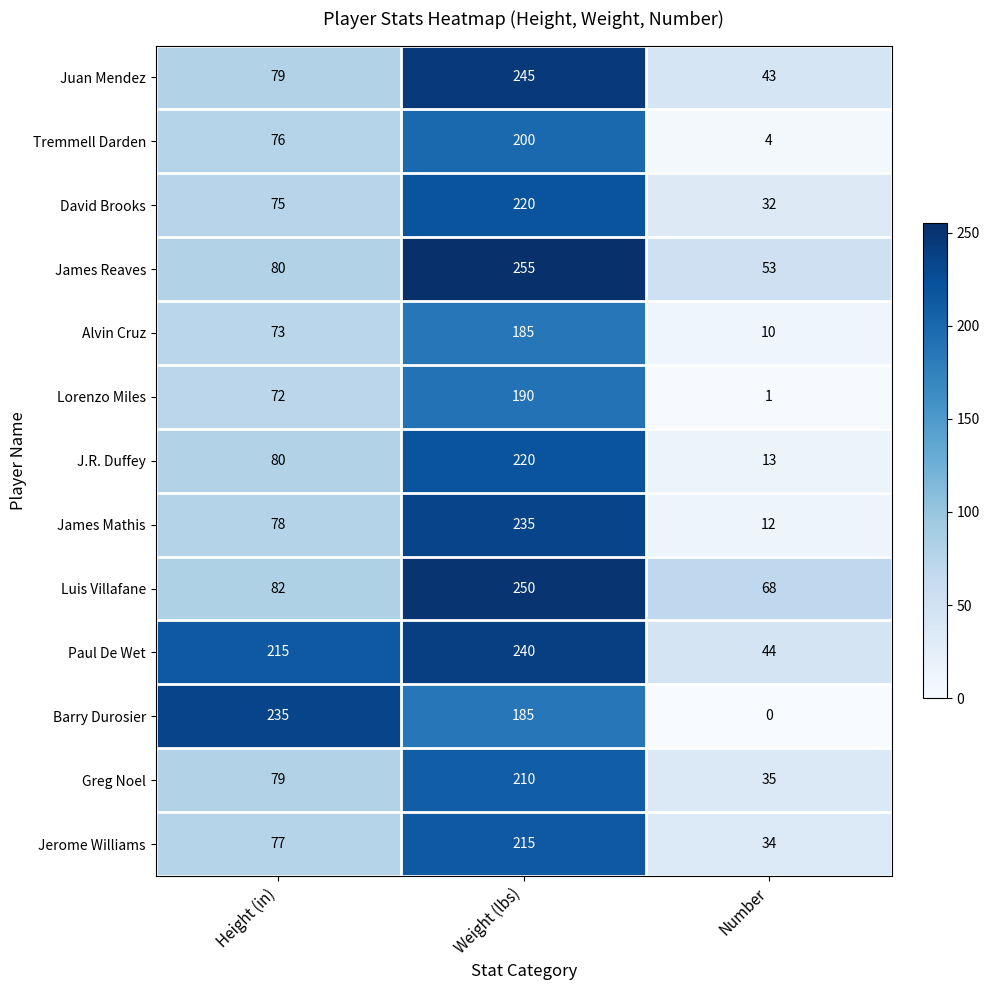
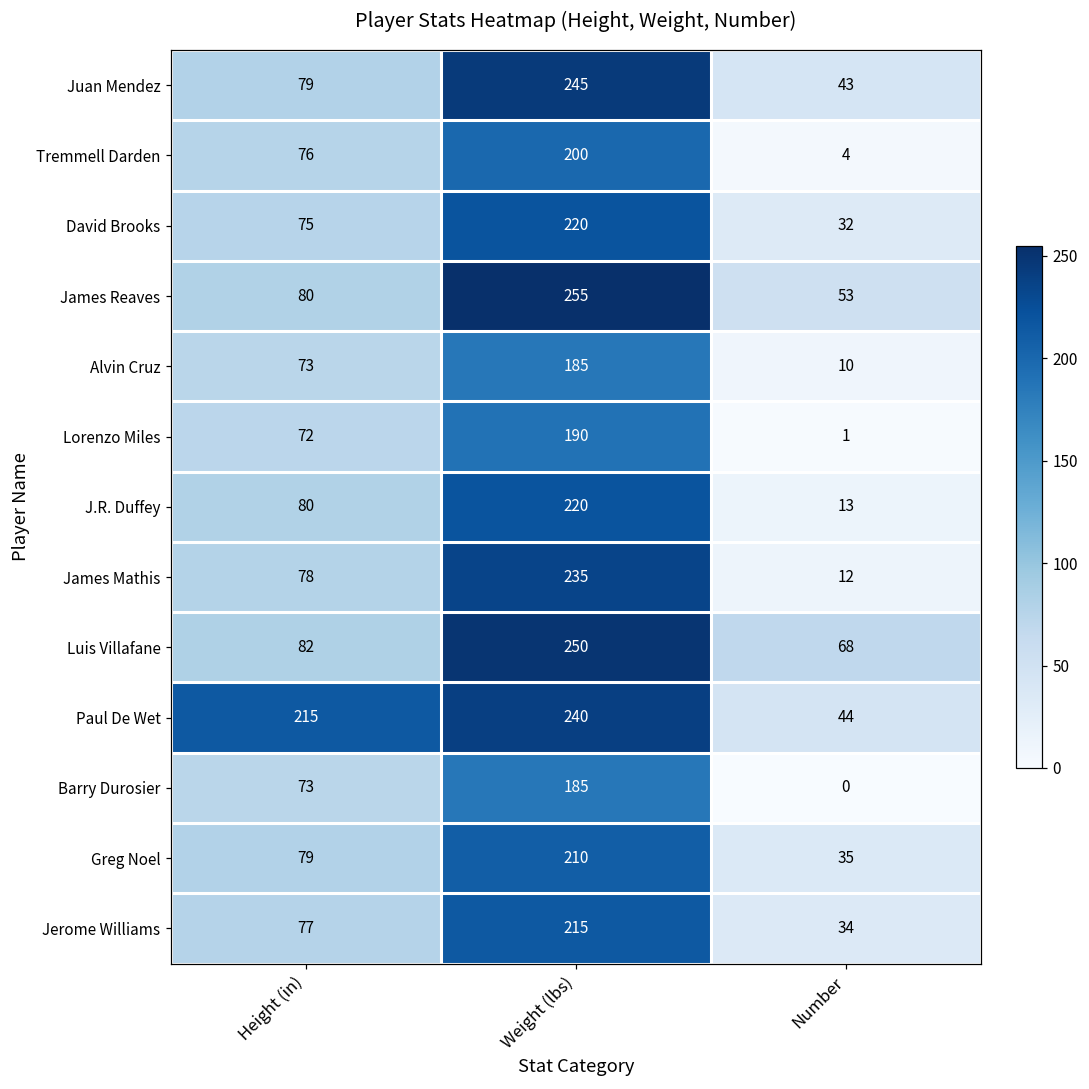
Barry Durosier, Height (in): 235 -> 73
